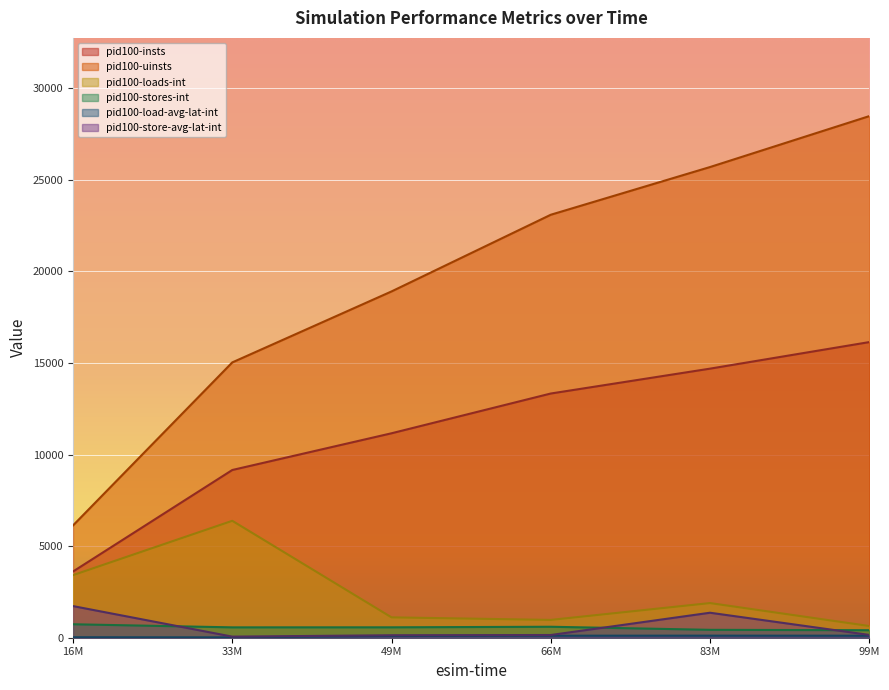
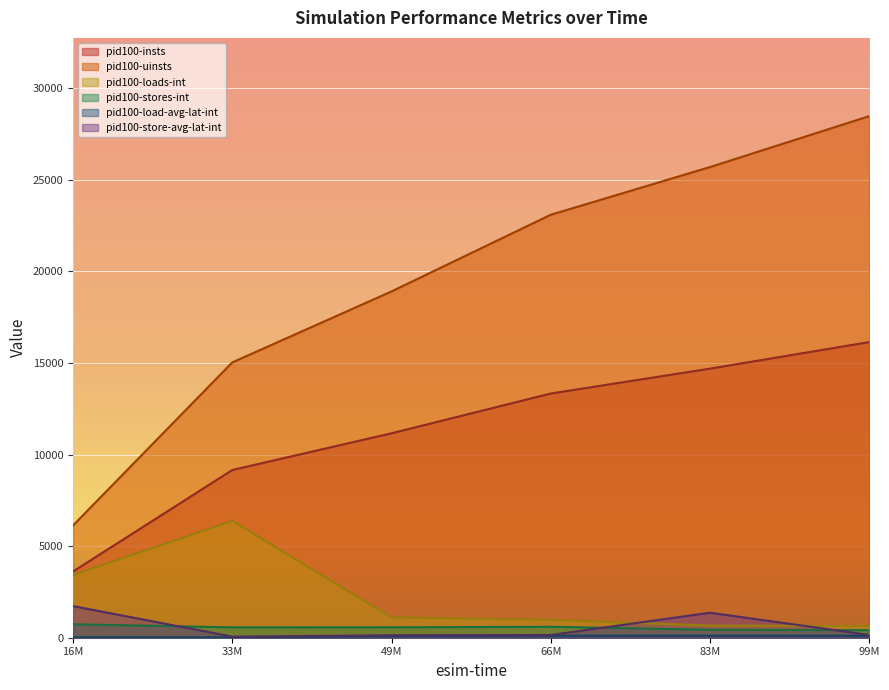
pid100-loads-int, 83M: 1900 -> 700
